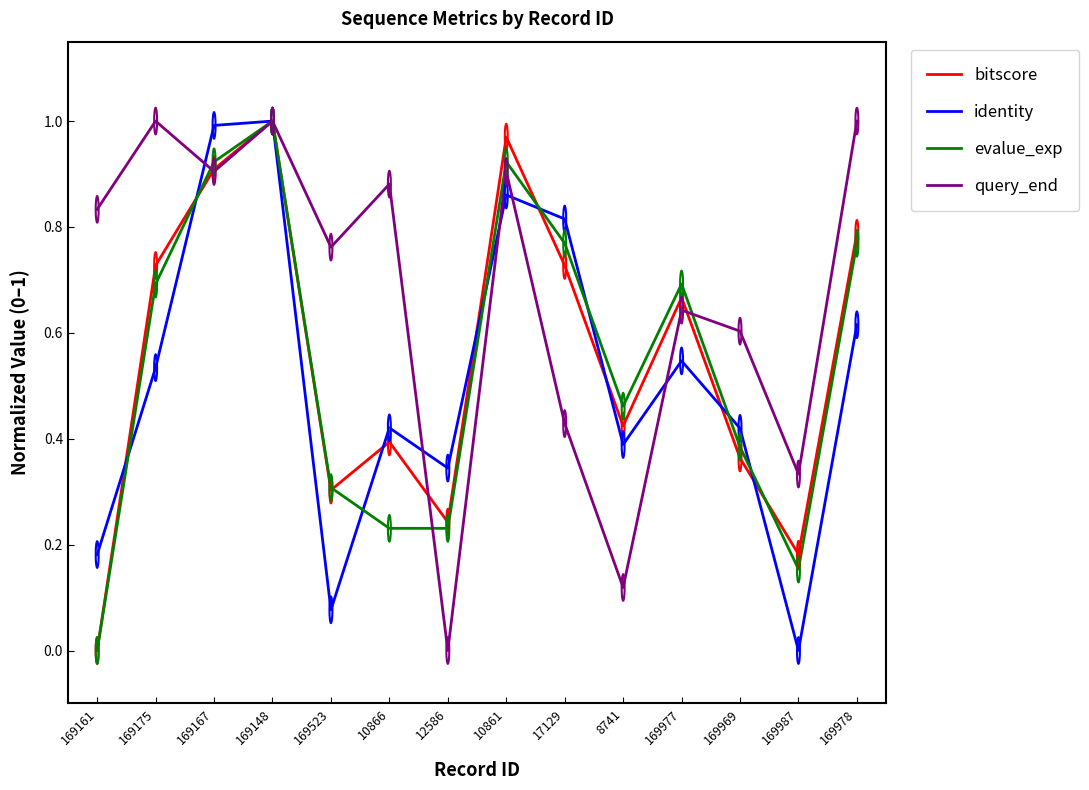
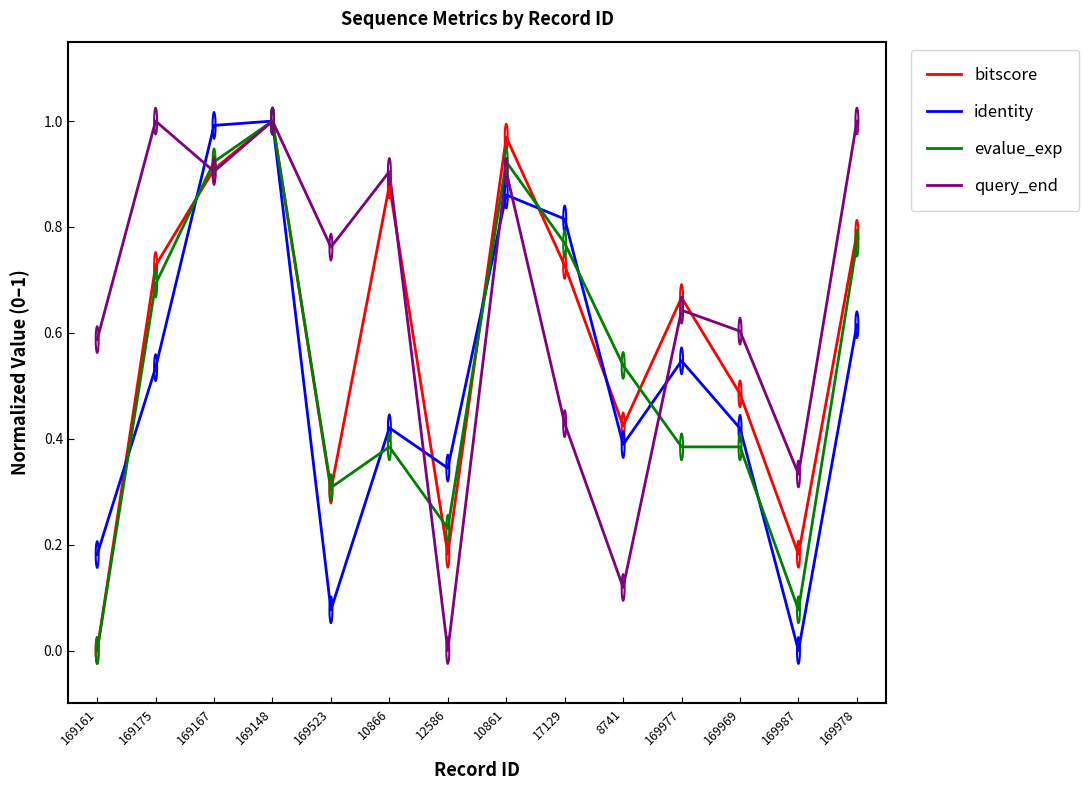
query_end, 169161: 0.83 -> 0.59
bitscore, 10866: 0.39 -> 0.88
evalue_exp, 10866: 0.23 -> 0.38
query_end, 10866: 0.88 -> 0.90
bitscore, 12586: 0.24 -> 0.18
evalue_exp, 8741: 0.46 -> 0.54
evalue_exp, 169977: 0.69 -> 0.38
bitscore, 169969: 0.36 -> 0.48
evalue_exp, 169987: 0.15 -> 0.08
